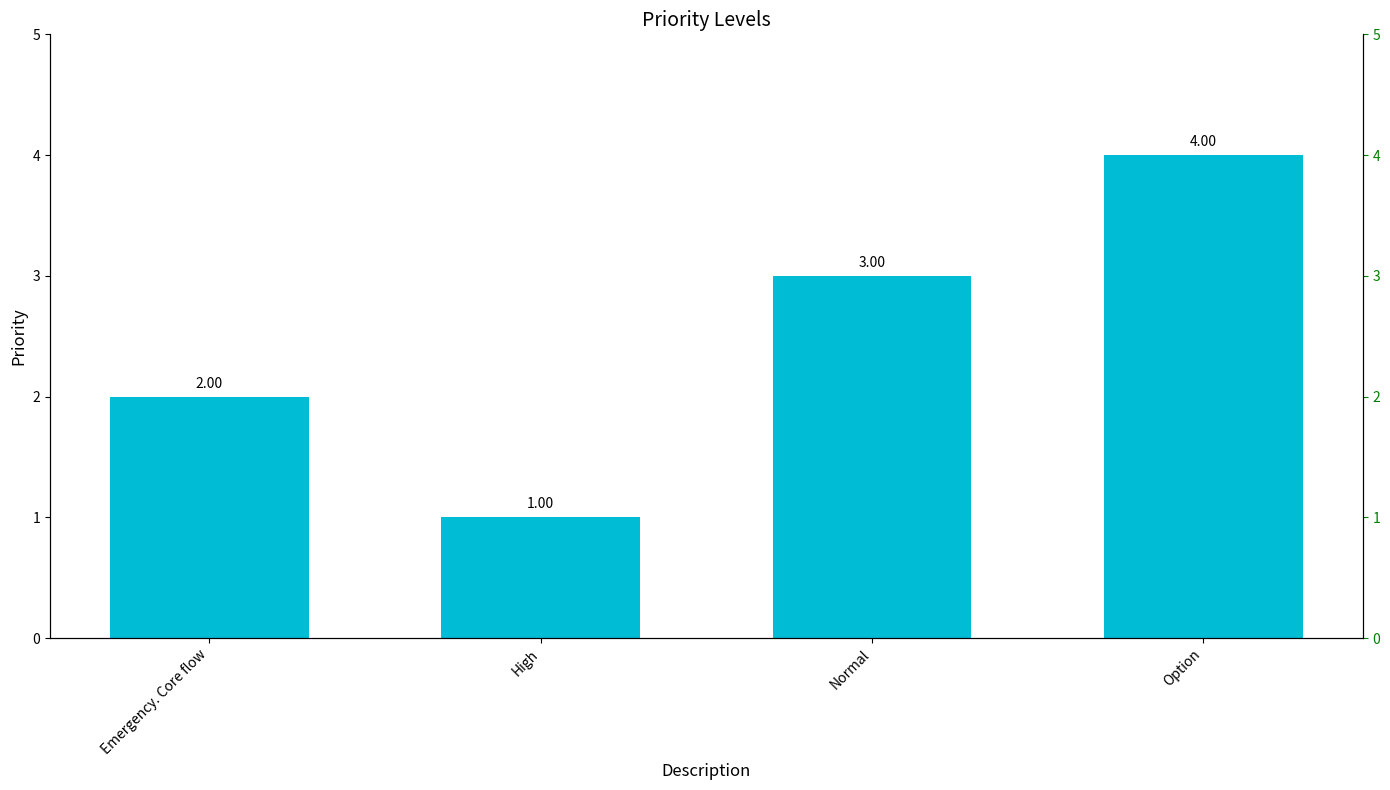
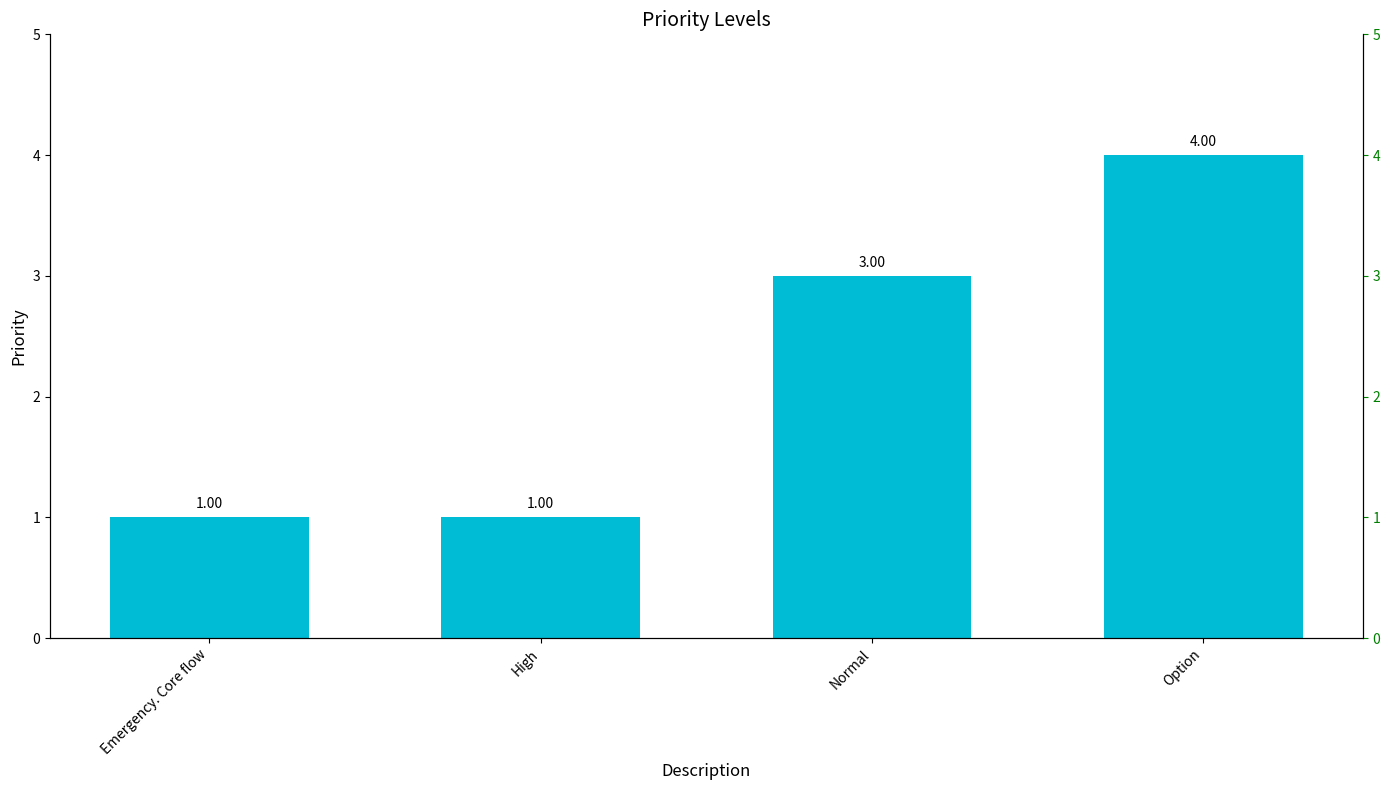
Emergency. Core flow: 2.00 -> 1.00
